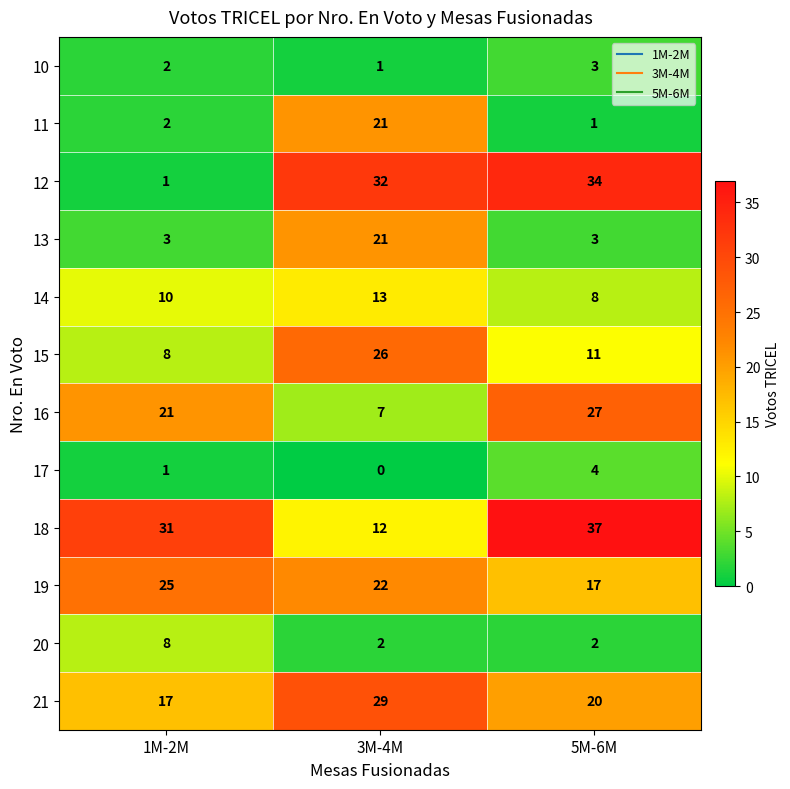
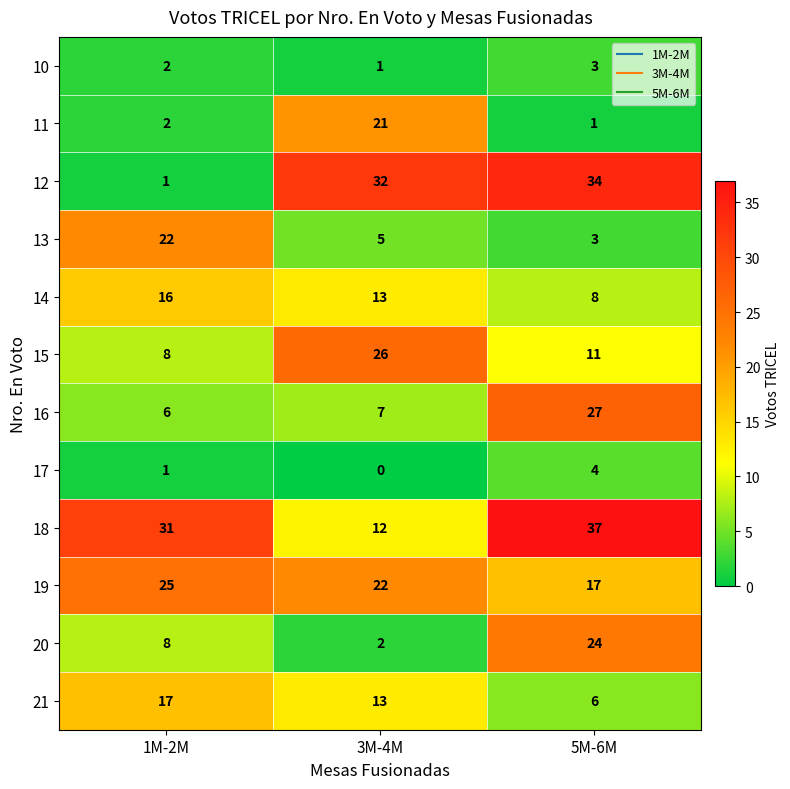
13, 1M-2M: 3 -> 22
13, 3M-4M: 21 -> 5
14, 1M-2M: 10 -> 16
16, 1M-2M: 21 -> 6
20, 5M-6M: 2 -> 24
21, 3M-4M: 29 -> 13
21, 5M-6M: 20 -> 6
